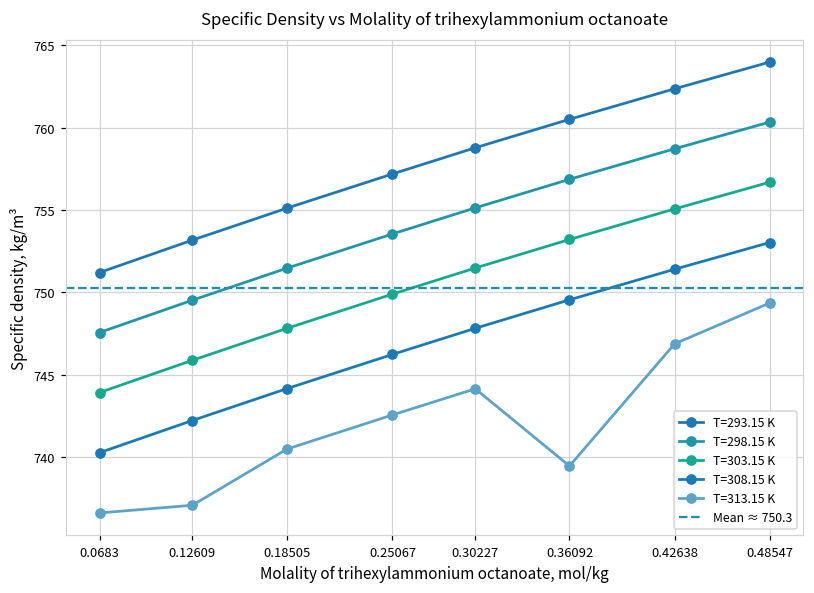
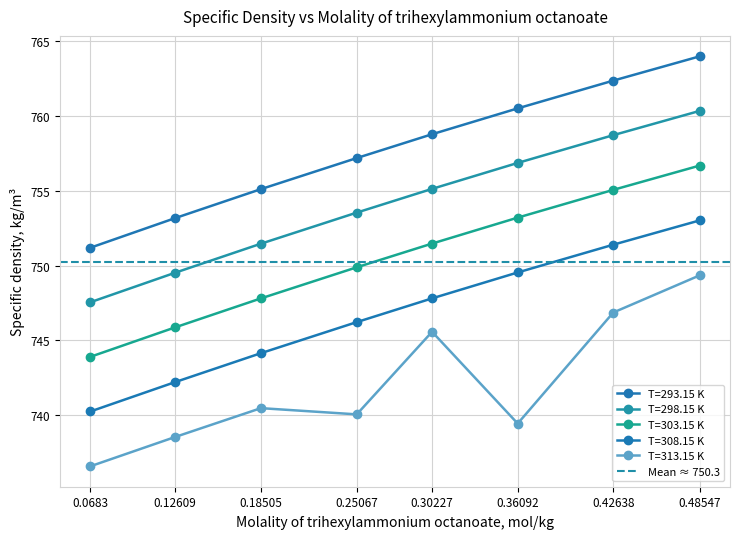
T=313.15 K, 0.12609: 737.1 -> 738.5
T=313.15 K, 0.25067: 742.5 -> 740.1
T=313.15 K, 0.30227: 744.1 -> 745.6
